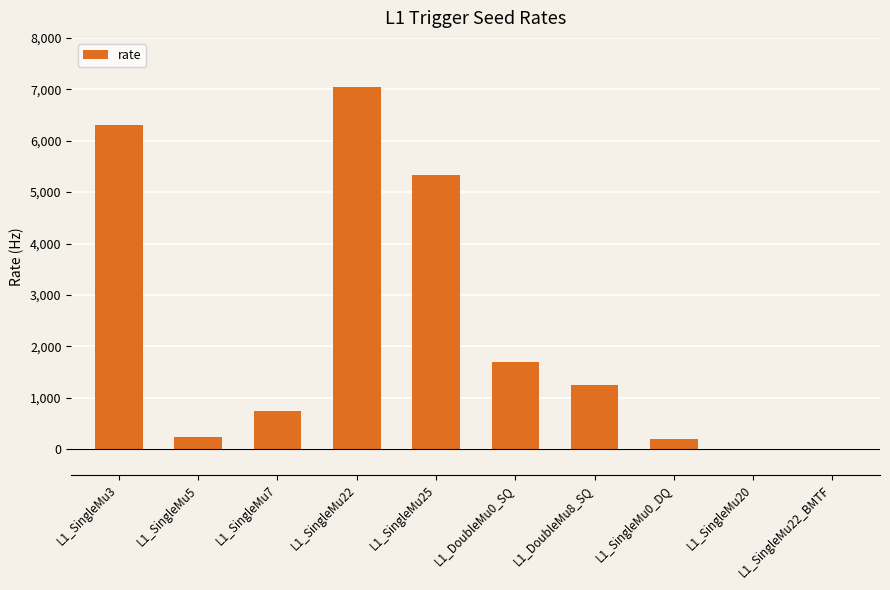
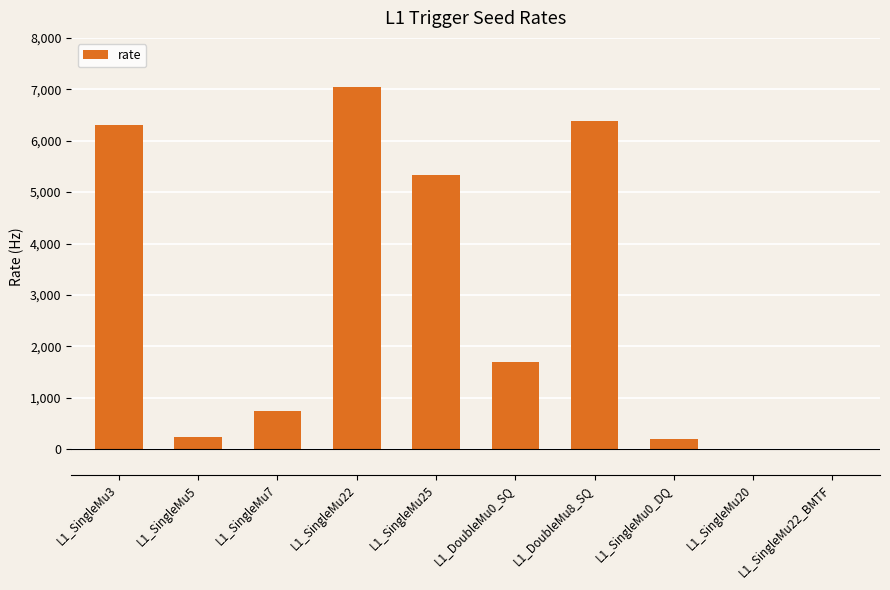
L1_DoubleMu8_SQ: 1,200 -> 6,400
